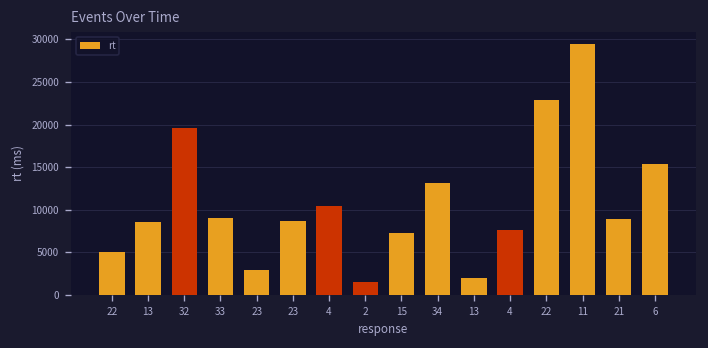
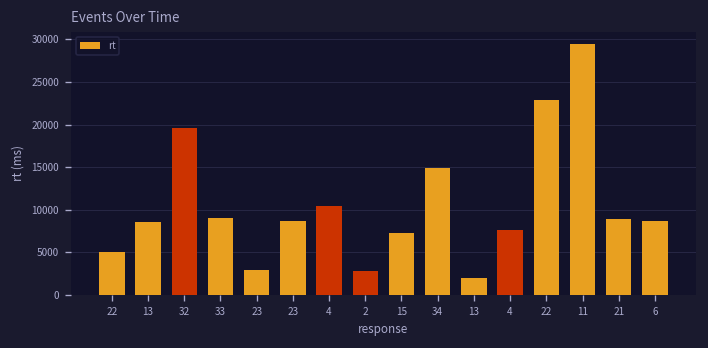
2: 1000 -> 3000
34: 13000 -> 15000
6: 15000 -> 9000
